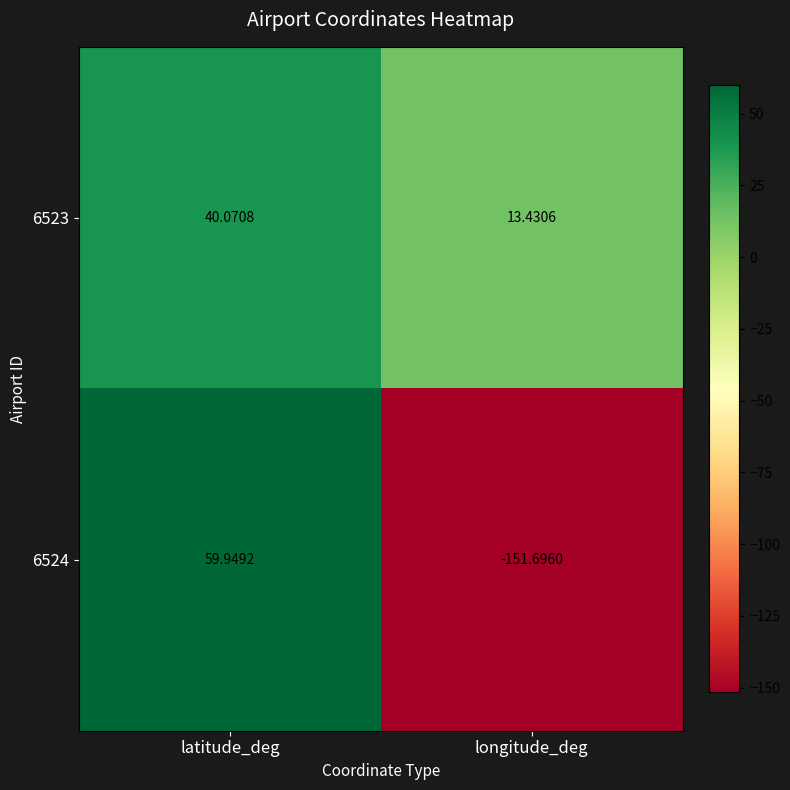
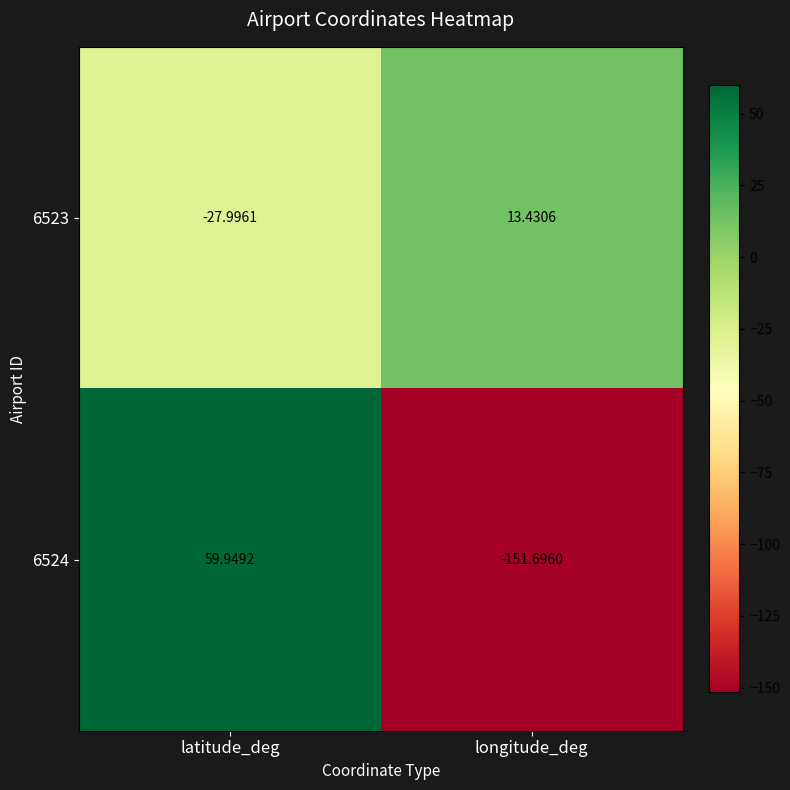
6523, latitude_deg: 40.0708 -> -27.9961
